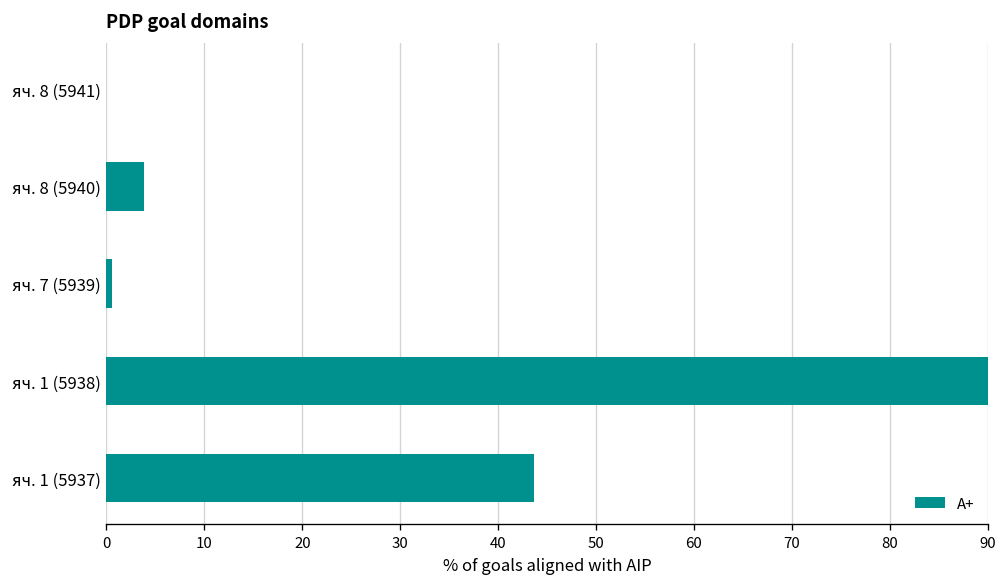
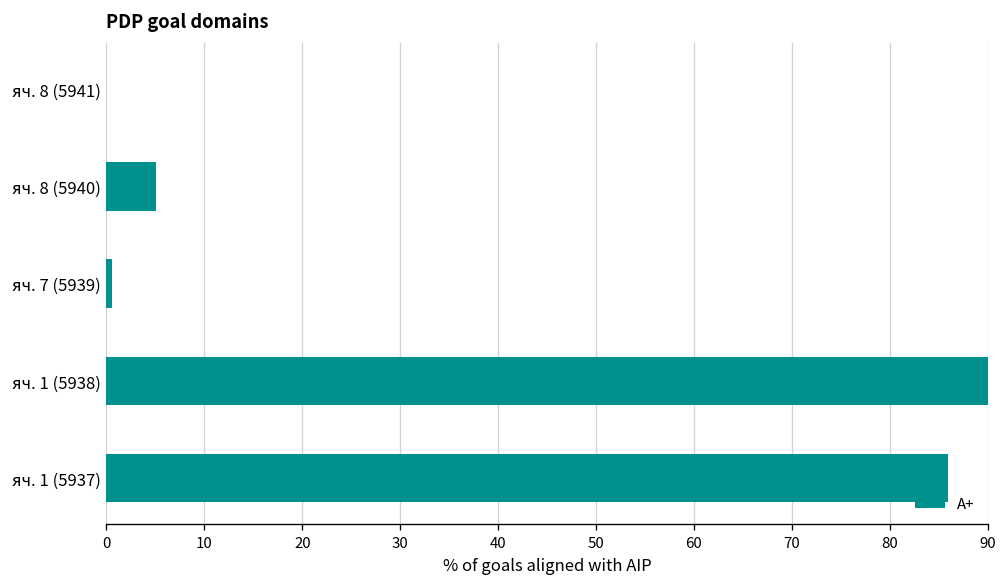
яч. 8 (5940): 4 -> 5
яч. 1 (5937): 44 -> 86
